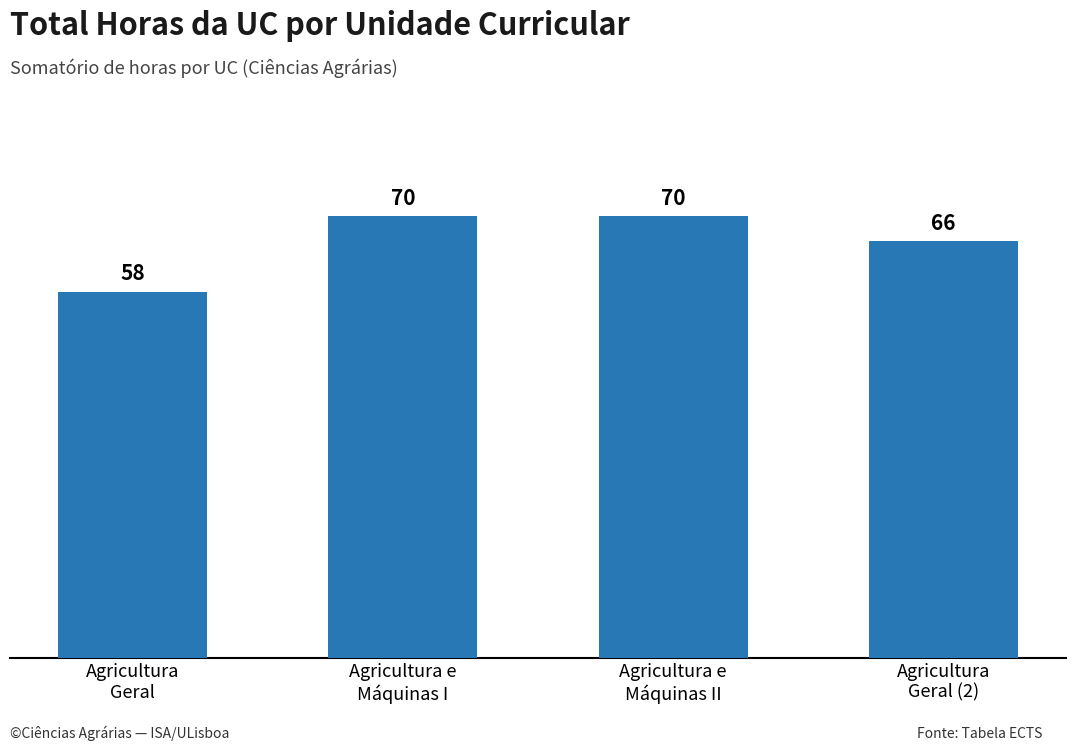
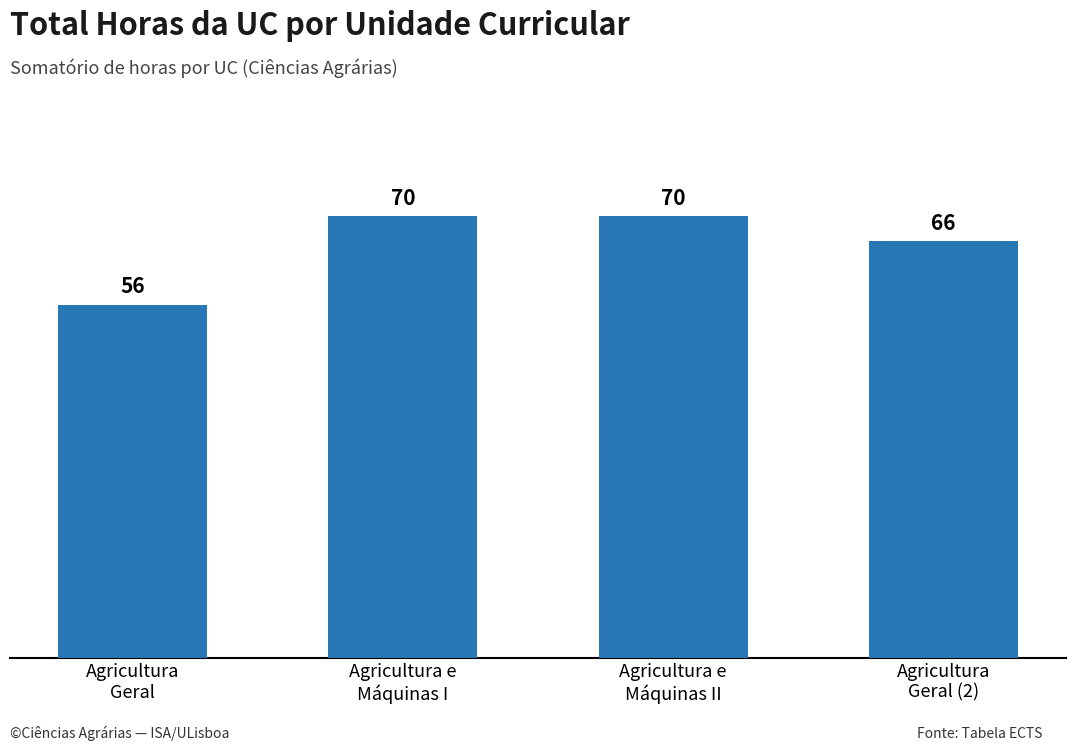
Agricultura Geral: 58 -> 56
